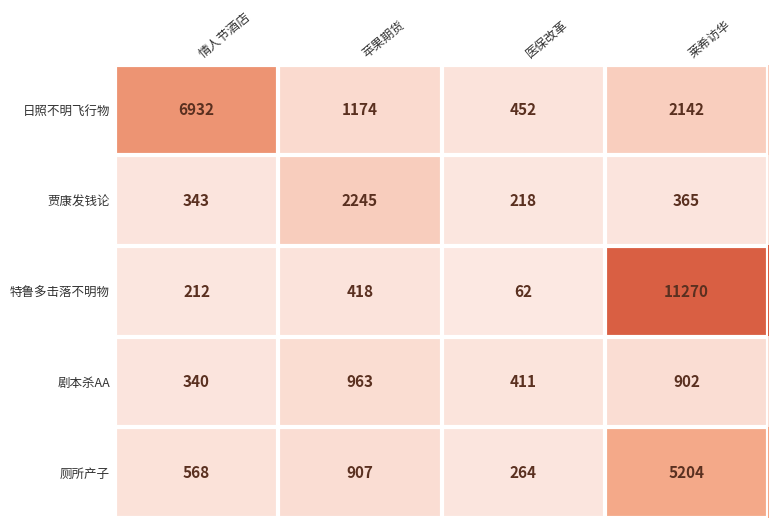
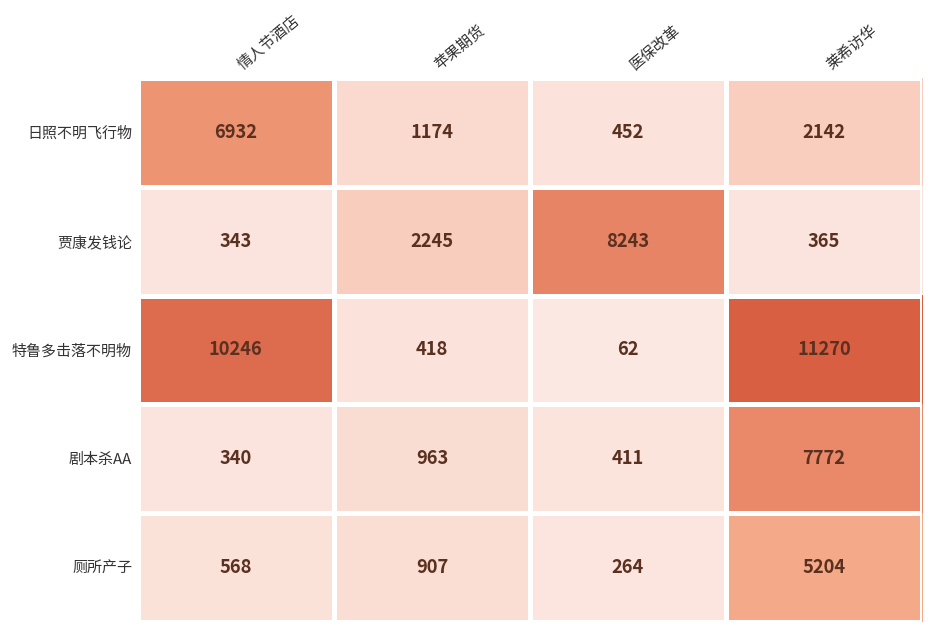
贾康发钱论, 医保改革: 218 -> 8243
特鲁多击落不明物, 情人节酒店: 212 -> 10246
剧本杀AA, 莱希访华: 902 -> 7772
